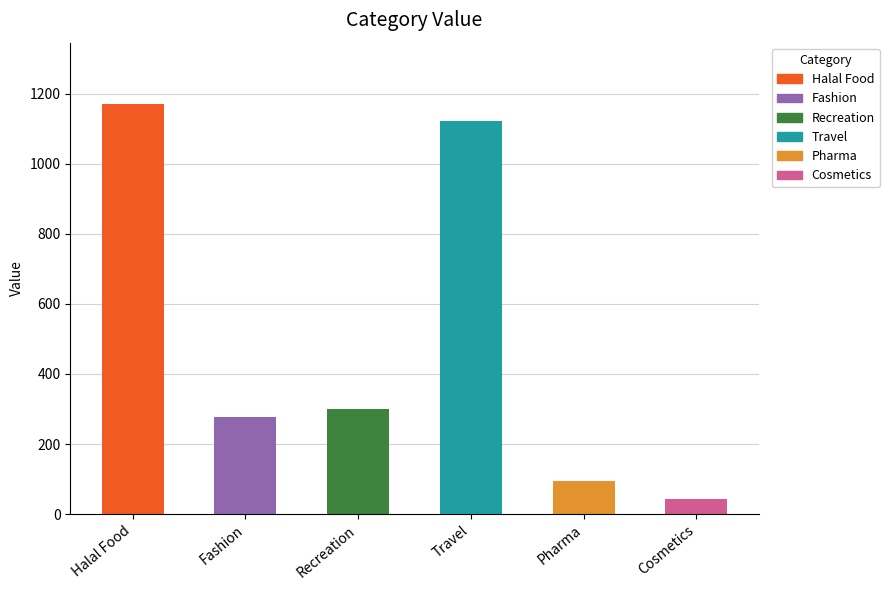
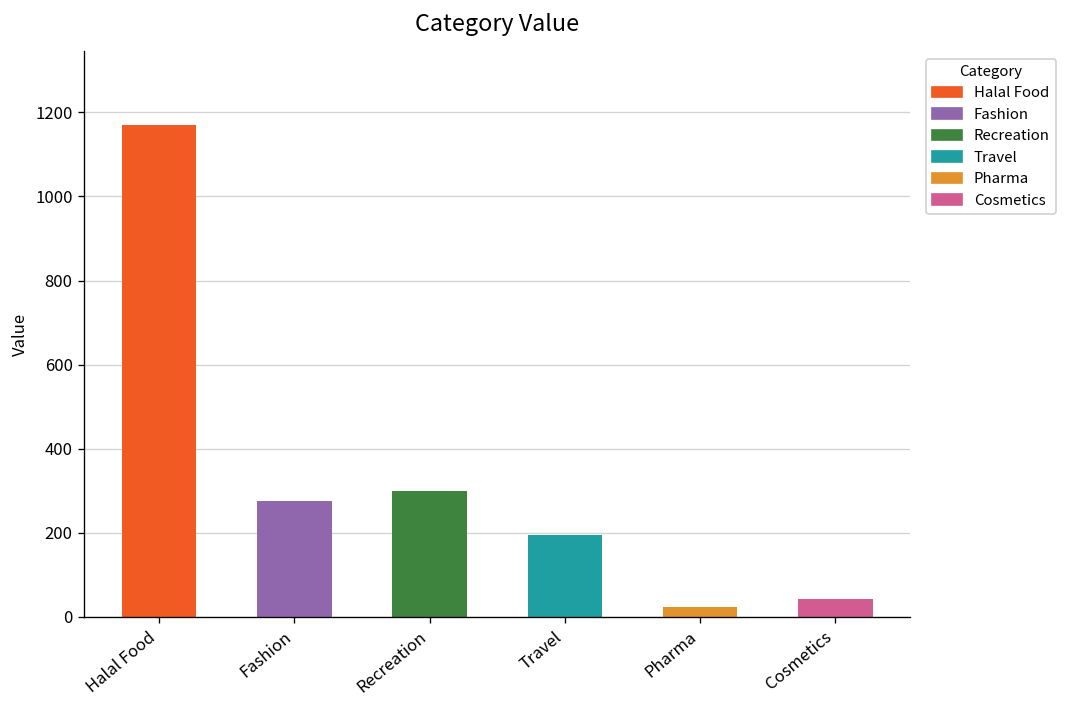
Travel: 1120 -> 190
Pharma: 90 -> 20
